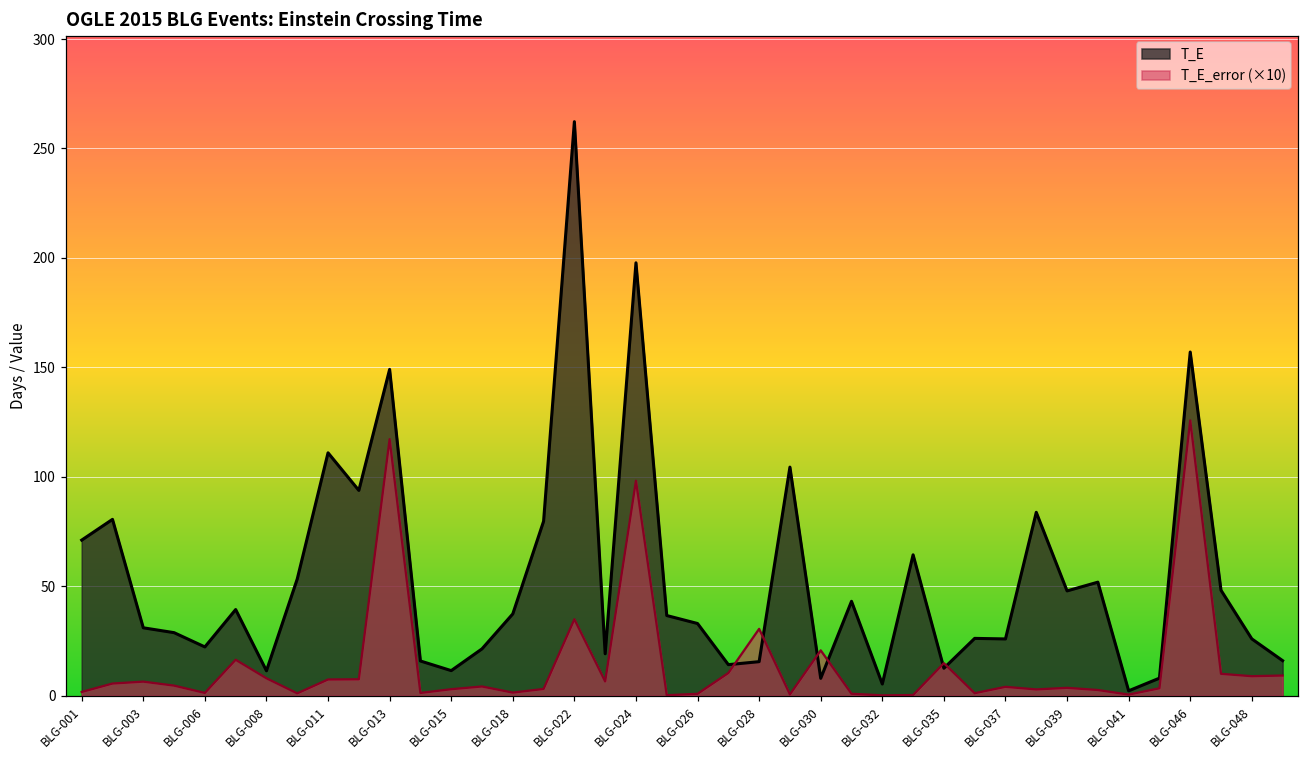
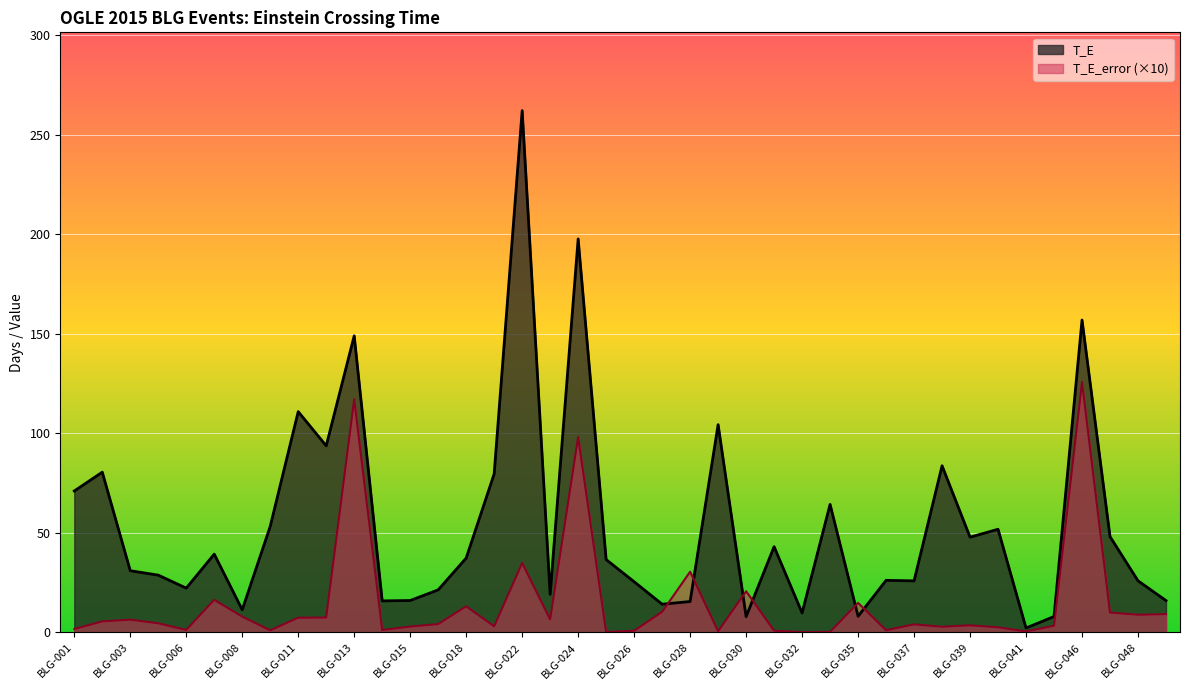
T_E, BLG-015: 11 -> 16
T_E_error (×10), BLG-018: 1 -> 13
T_E, BLG-026: 33 -> 25
T_E, BLG-032: 5 -> 10
T_E, BLG-035: 13 -> 8
